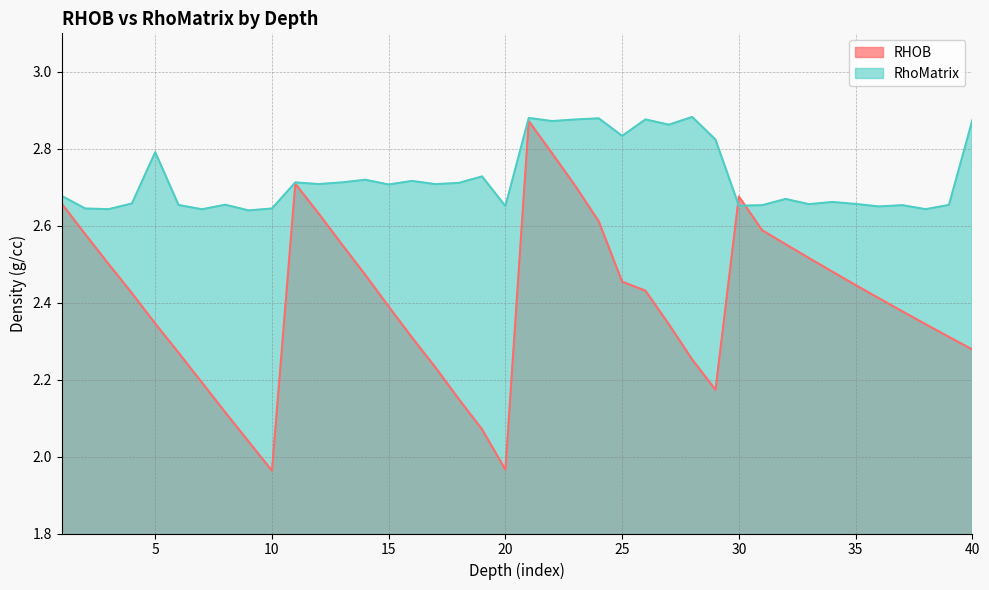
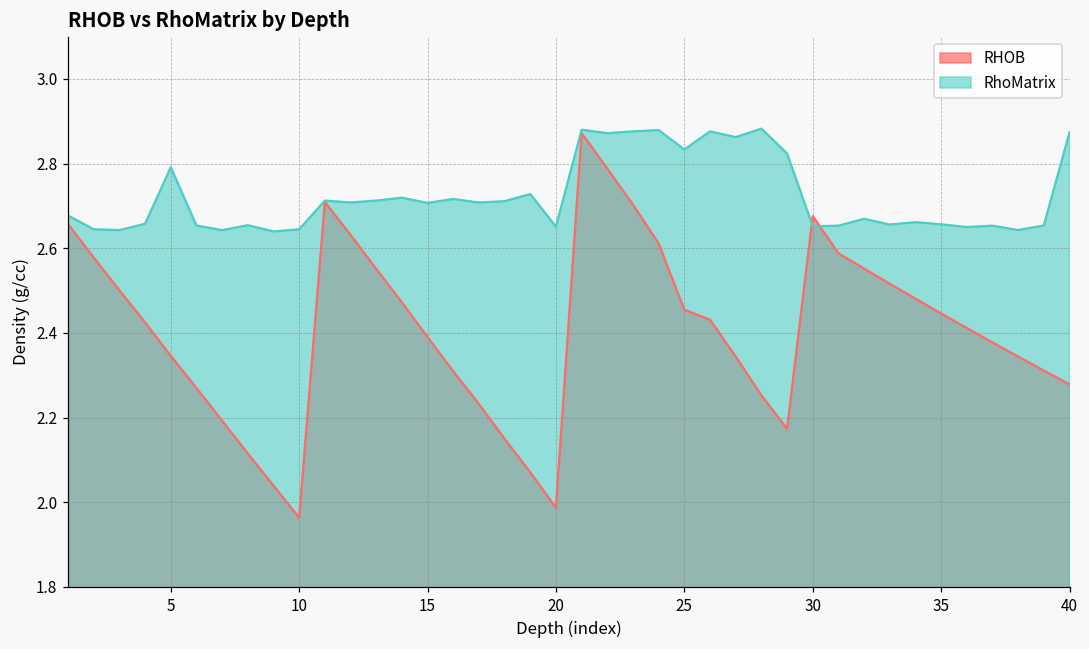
RHOB, 20: 1.97 -> 1.99
